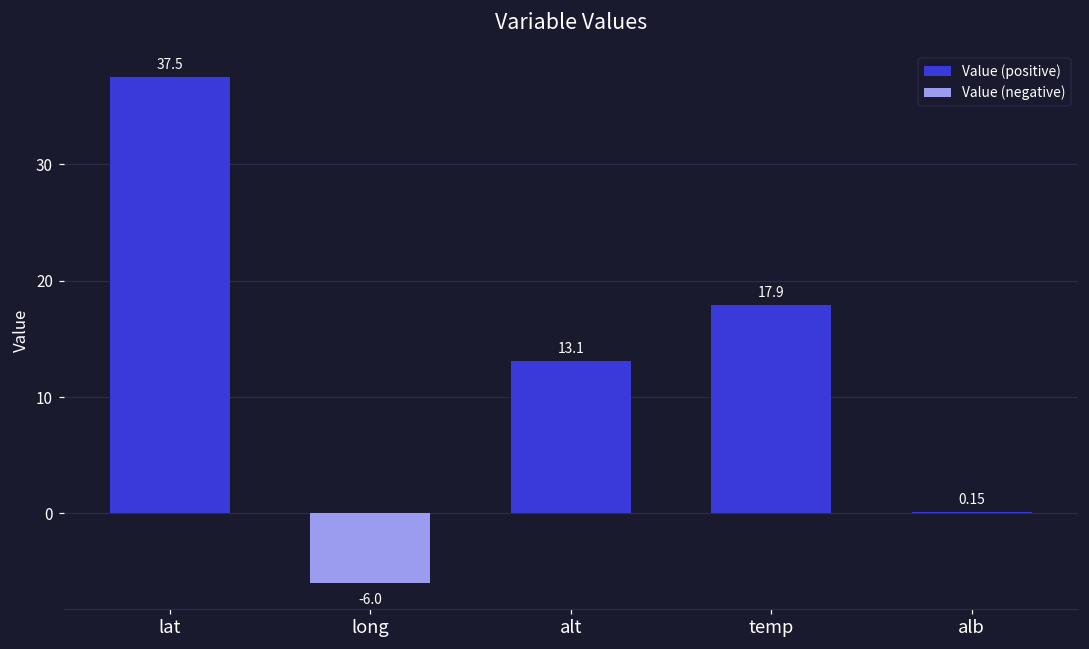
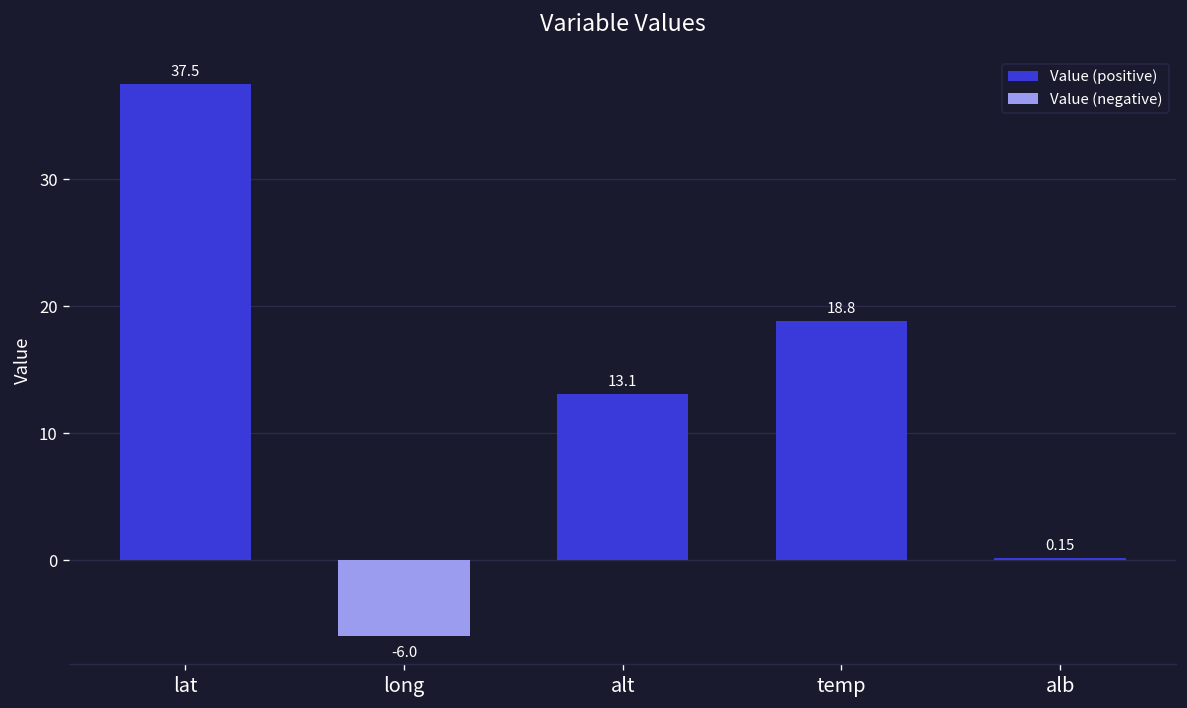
Value (positive), temp: 17.9 -> 18.8
